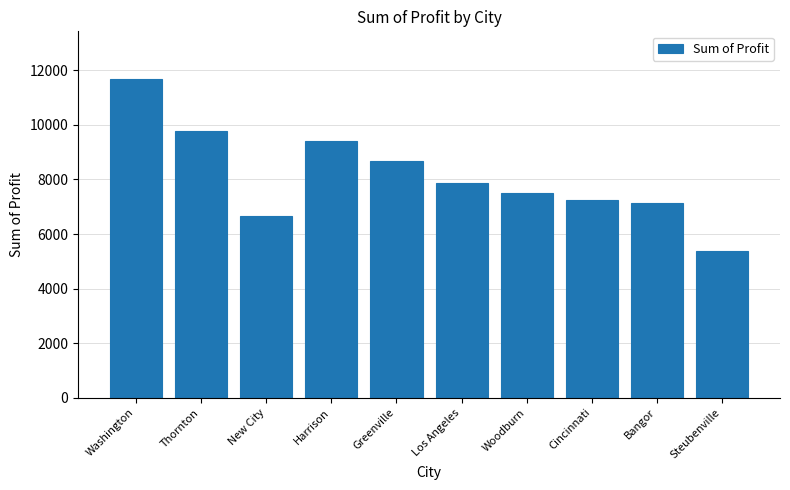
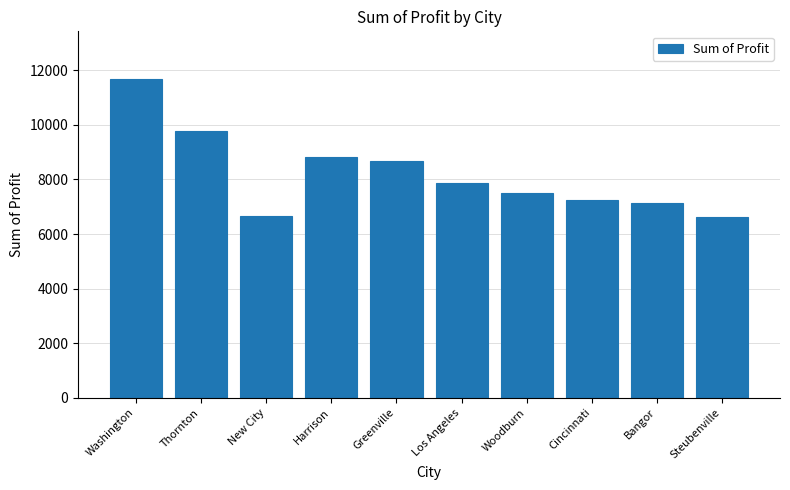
Harrison: 9400 -> 8800
Steubenville: 5400 -> 6600
